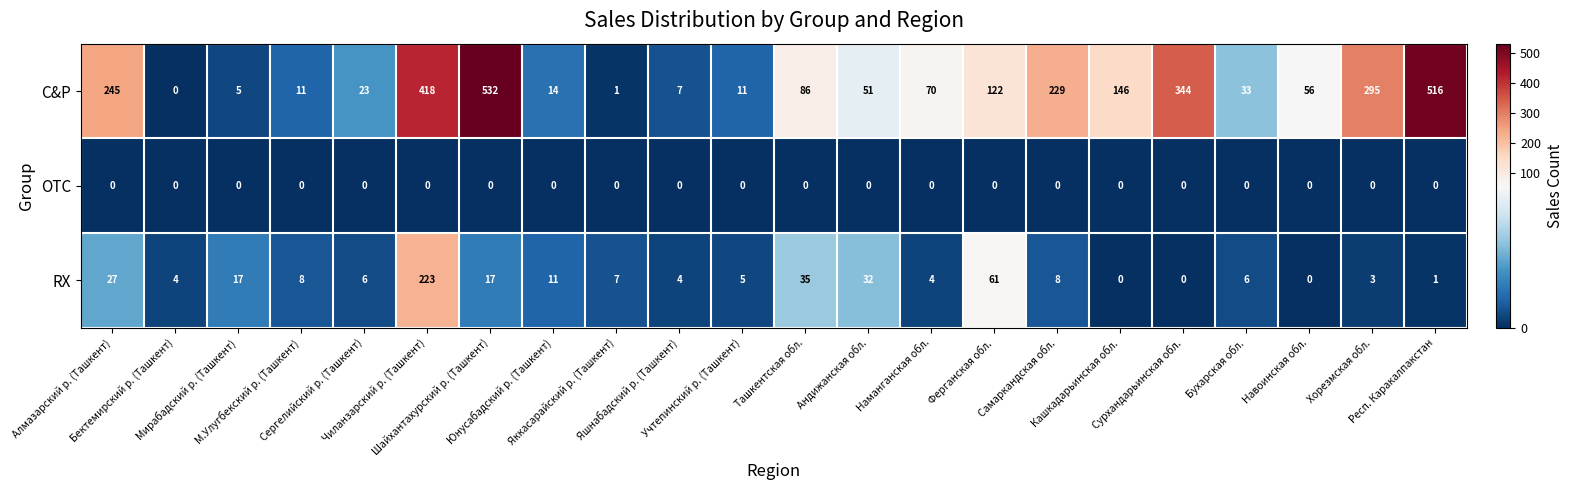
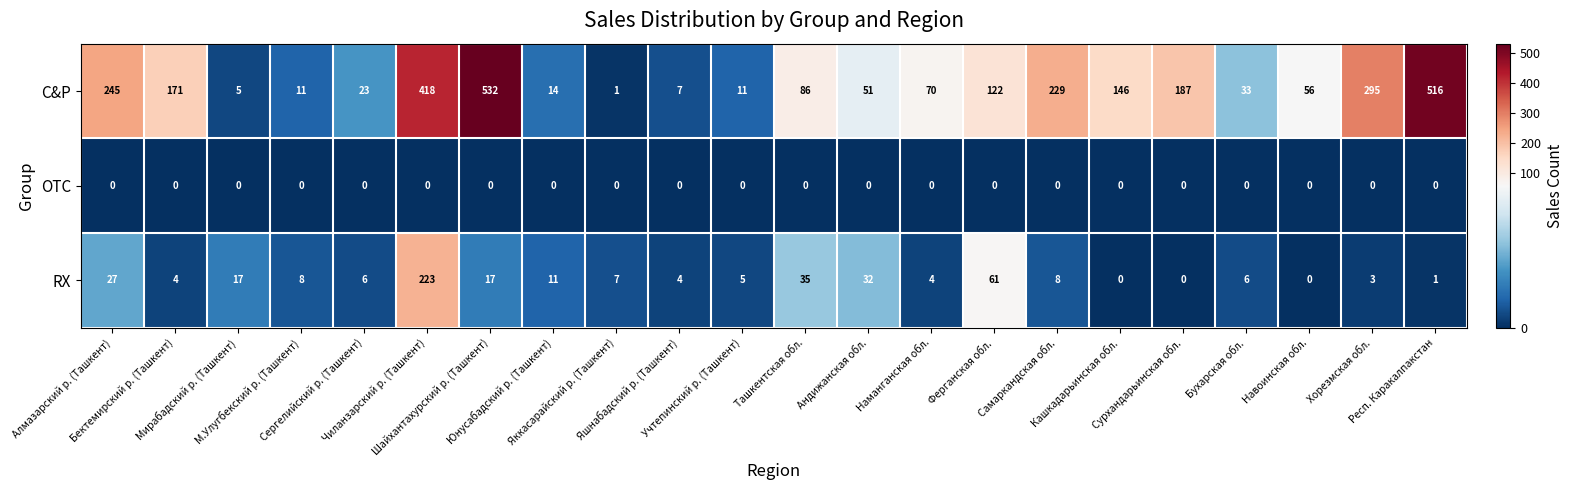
C&P, Бектемирский р. (Ташкент): 0 -> 171
C&P, Сурхандарьинская обл.: 344 -> 187
